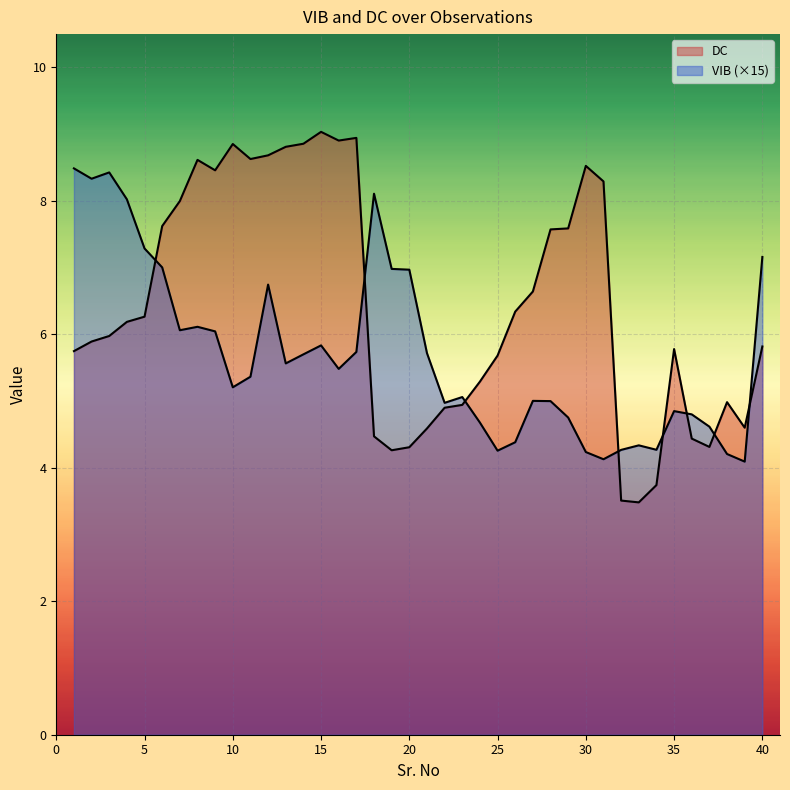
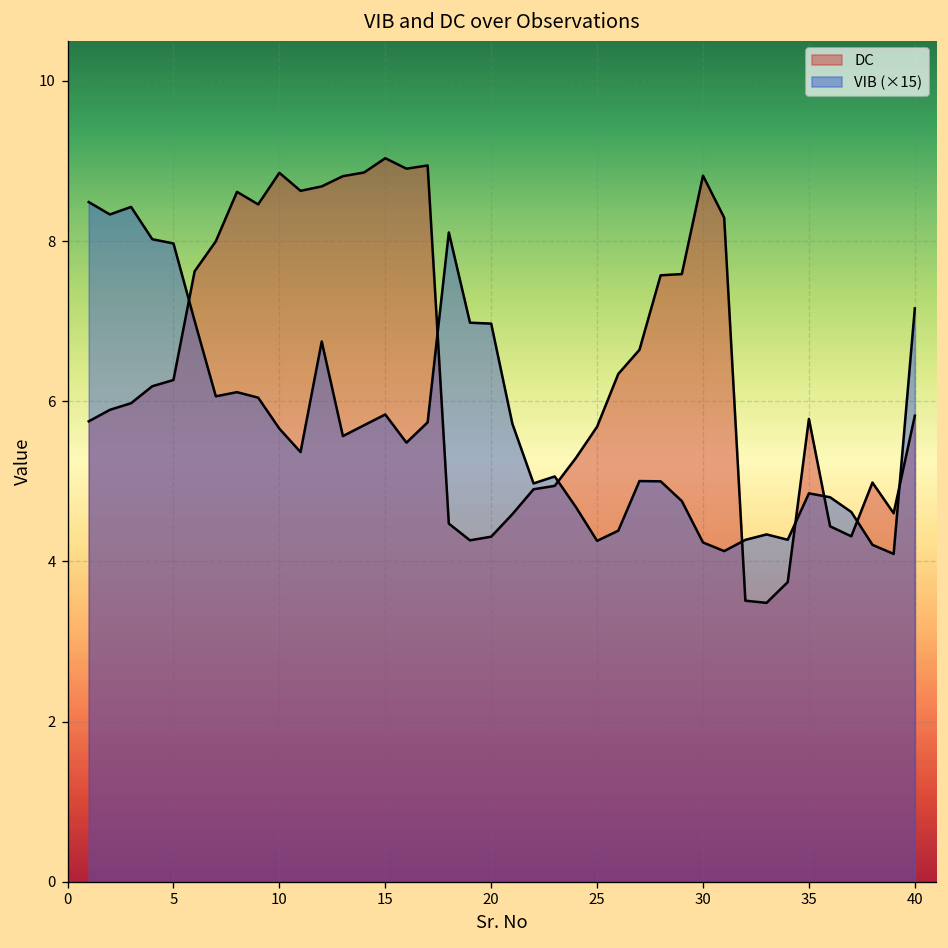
VIB (×15), 5: 7.3 -> 8.0
VIB (×15), 10: 5.2 -> 5.7
DC, 30: 8.5 -> 8.8
